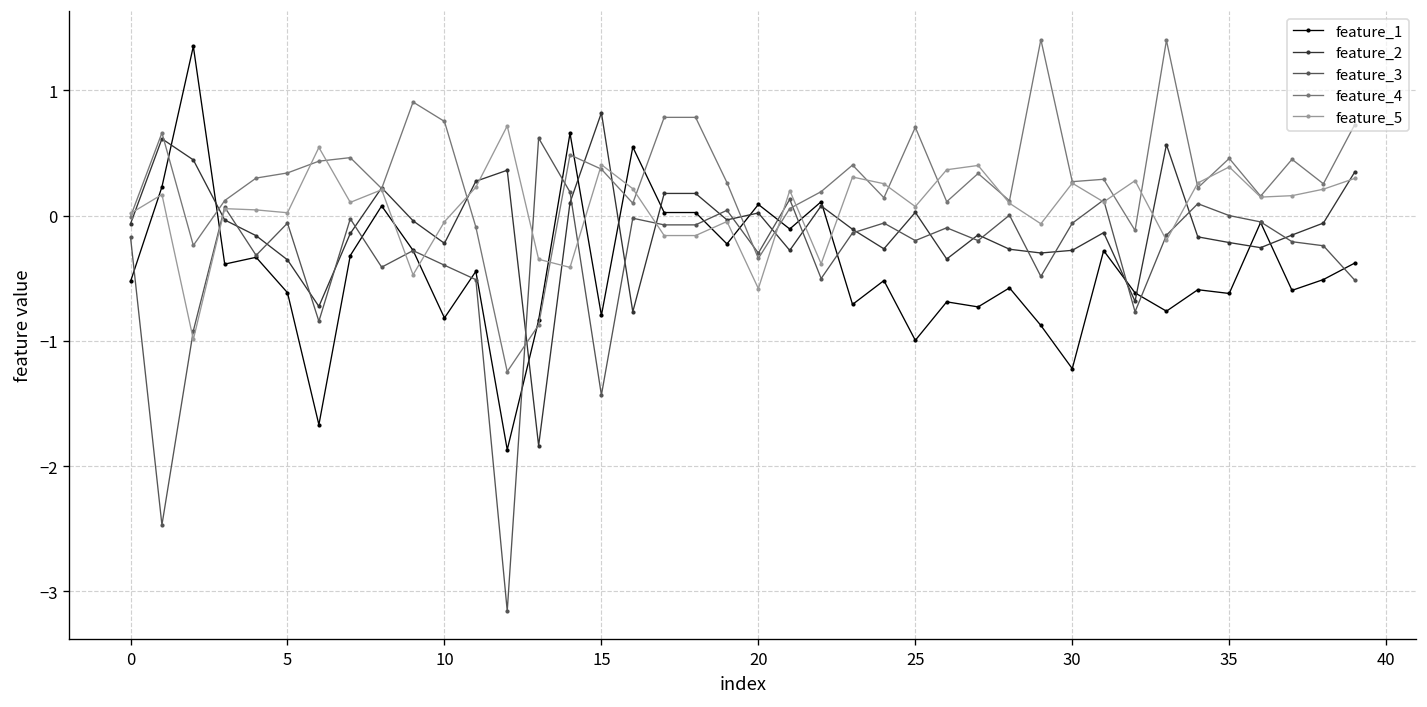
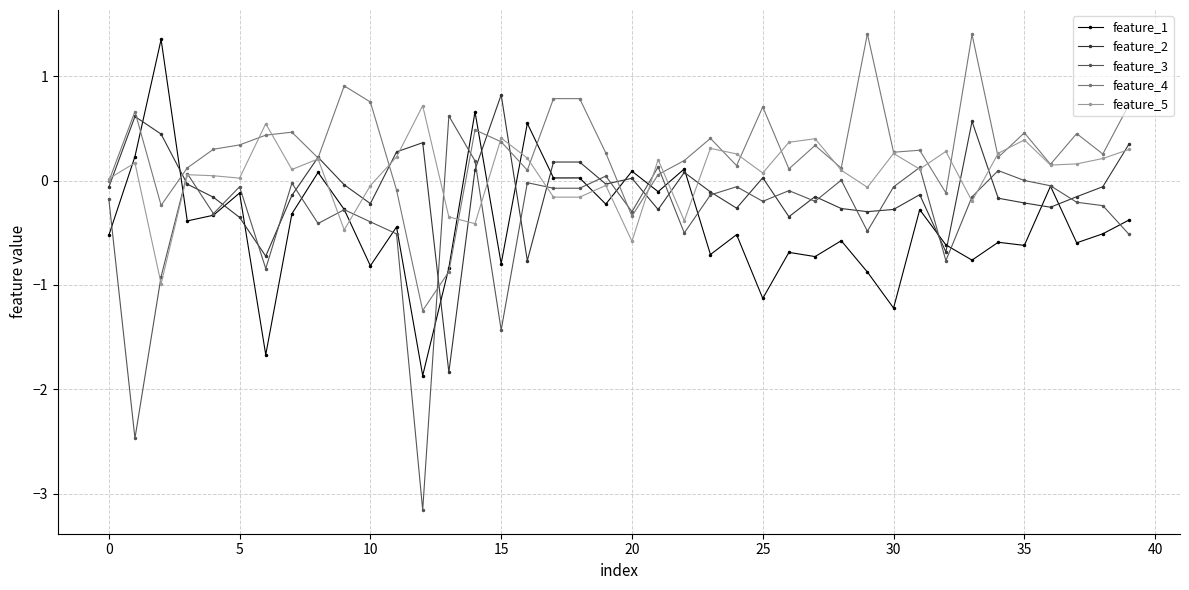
feature_1, 5: -0.62 -> -0.12
feature_1, 25: -1.00 -> -1.13
